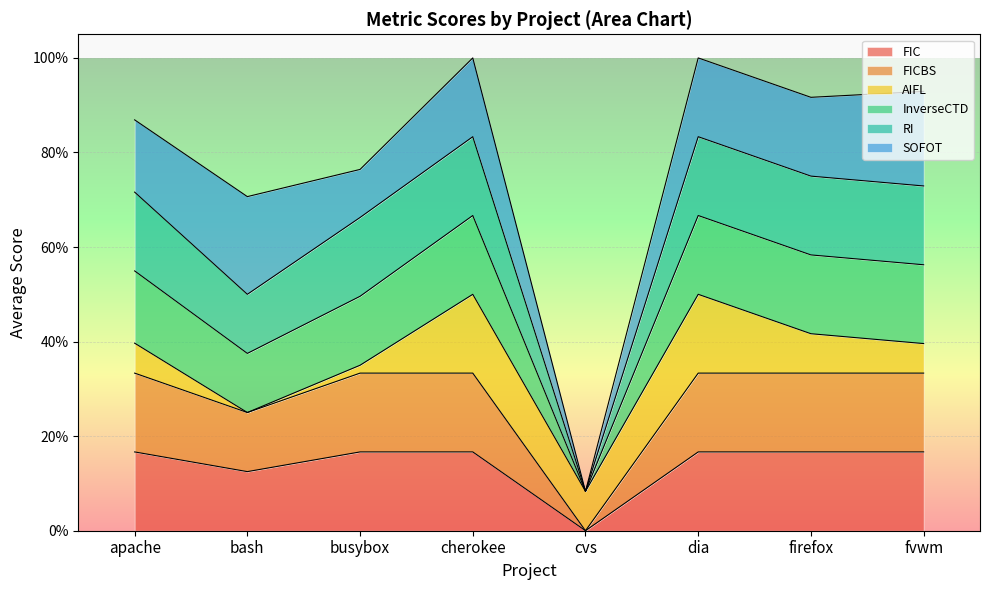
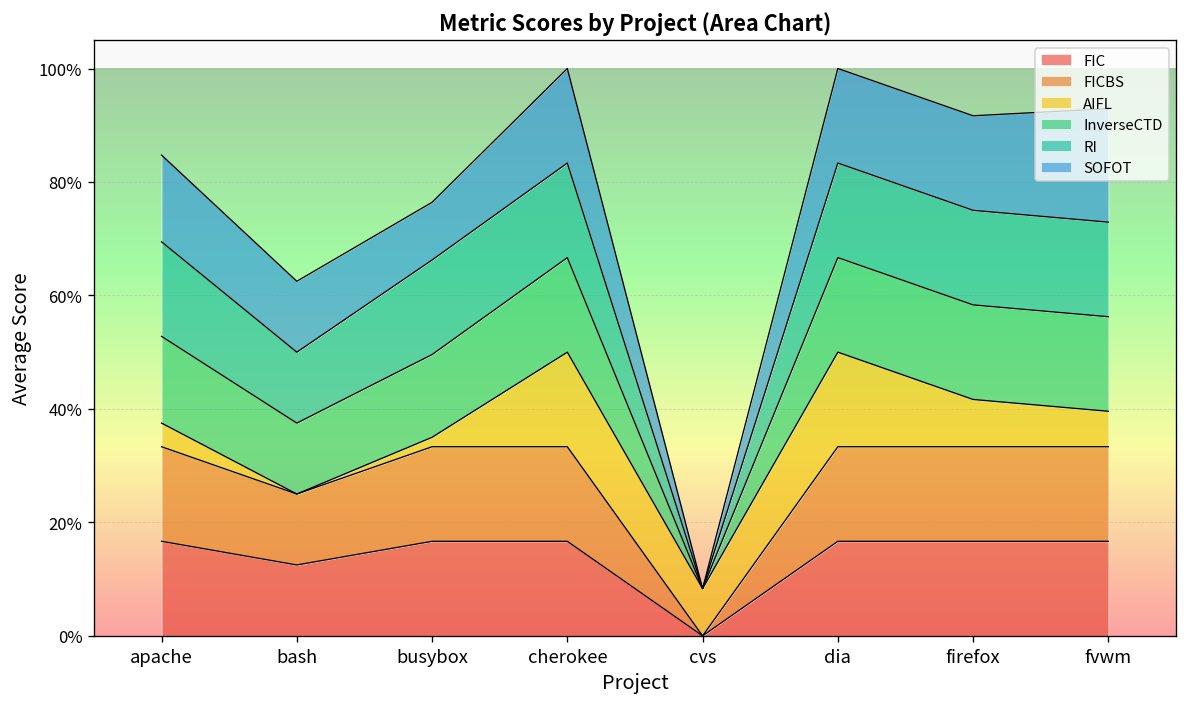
AIFL, apache: 6% -> 4%
SOFOT, bash: 21% -> 13%
